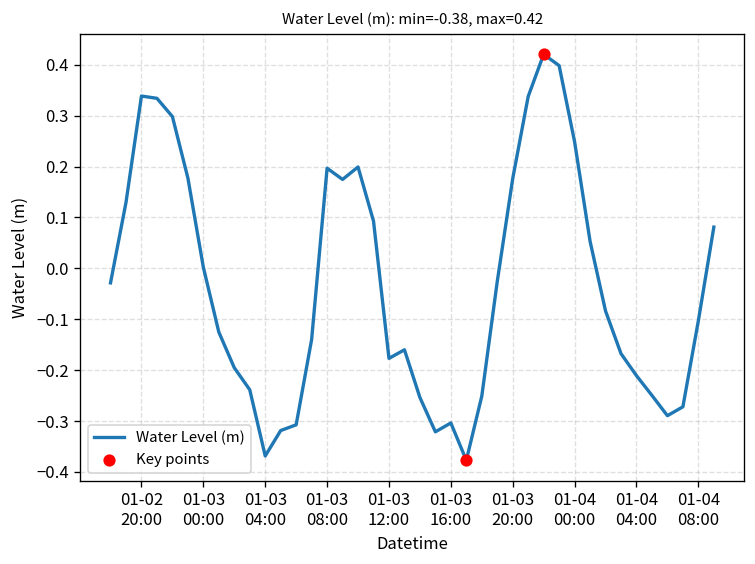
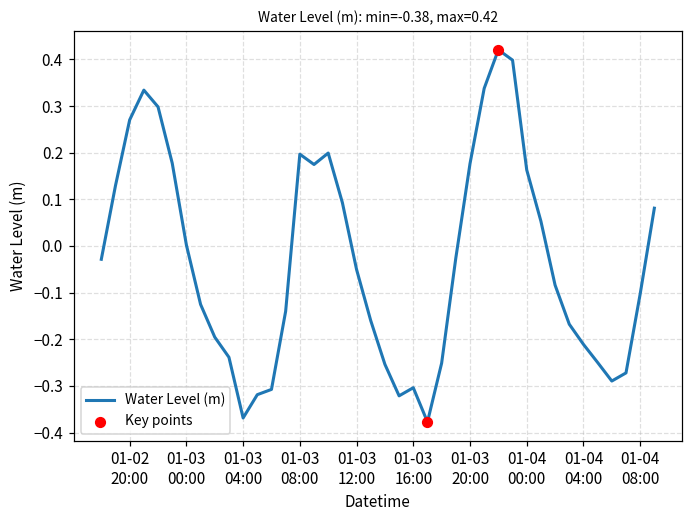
Water Level (m), 01-02 20:00: 0.34 -> 0.27
Water Level (m), 01-03 12:00: -0.18 -> -0.05
Water Level (m), 01-04 00:00: 0.25 -> 0.16
